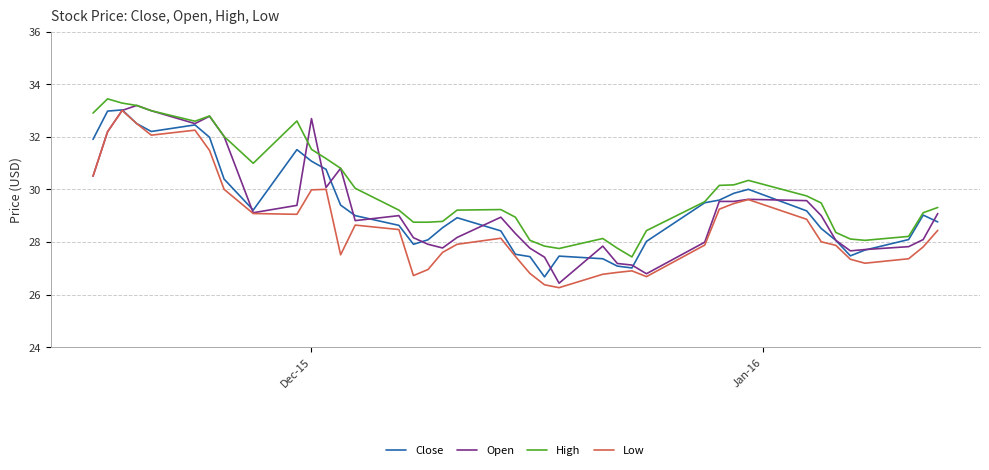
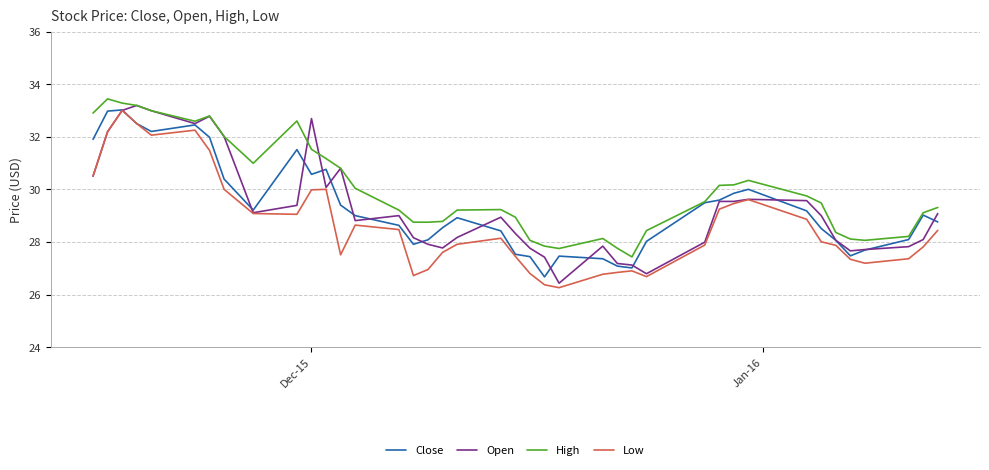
Close, Dec-15: 31.1 -> 30.6
